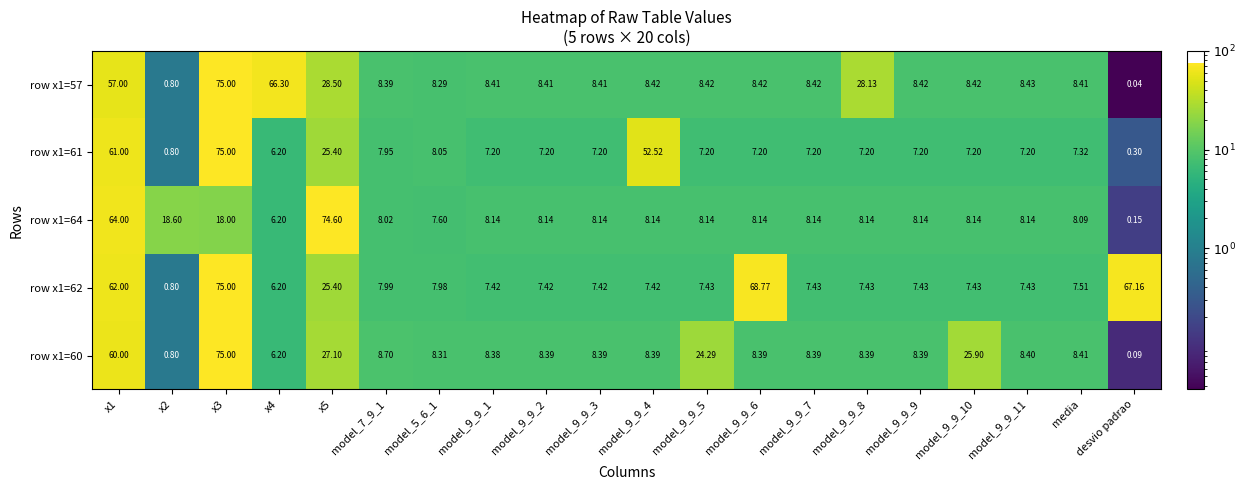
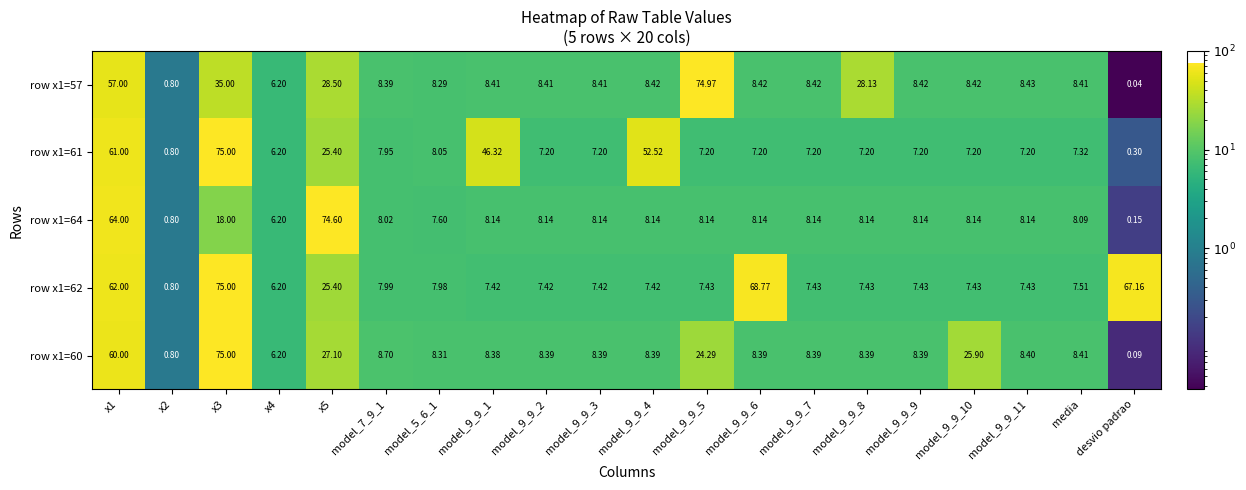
row x1=57, x3: 75.00 -> 35.00
row x1=57, x4: 66.30 -> 6.20
row x1=57, model_9_9_5: 8.42 -> 74.97
row x1=61, model_9_9_1: 7.20 -> 46.32
row x1=64, x2: 18.60 -> 0.80
